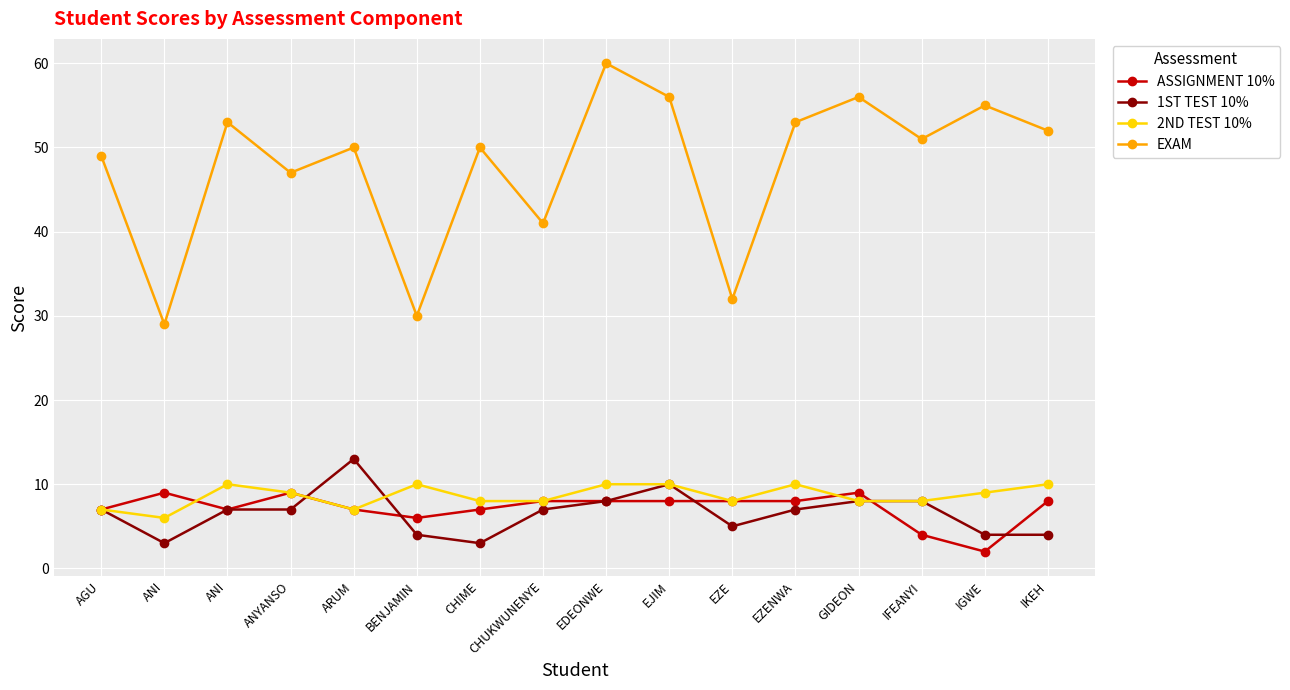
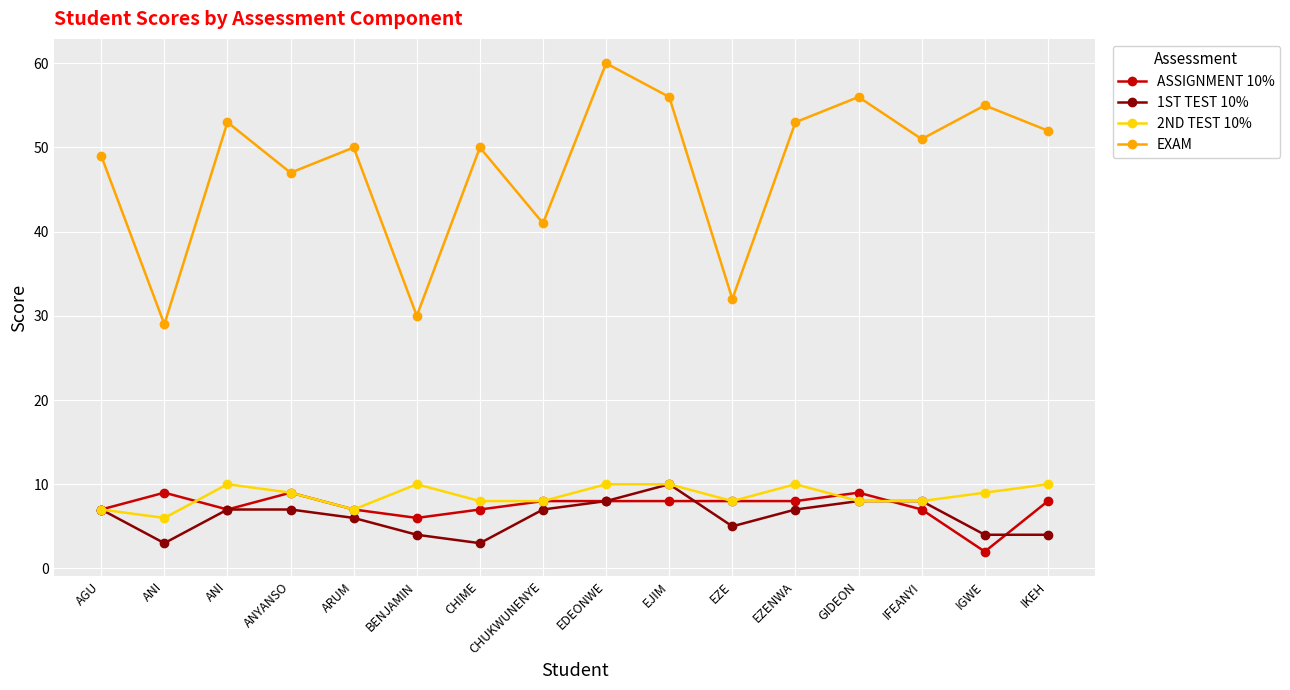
1ST TEST 10%, ARUM: 13 -> 6
ASSIGNMENT 10%, IFEANYI: 4 -> 7
